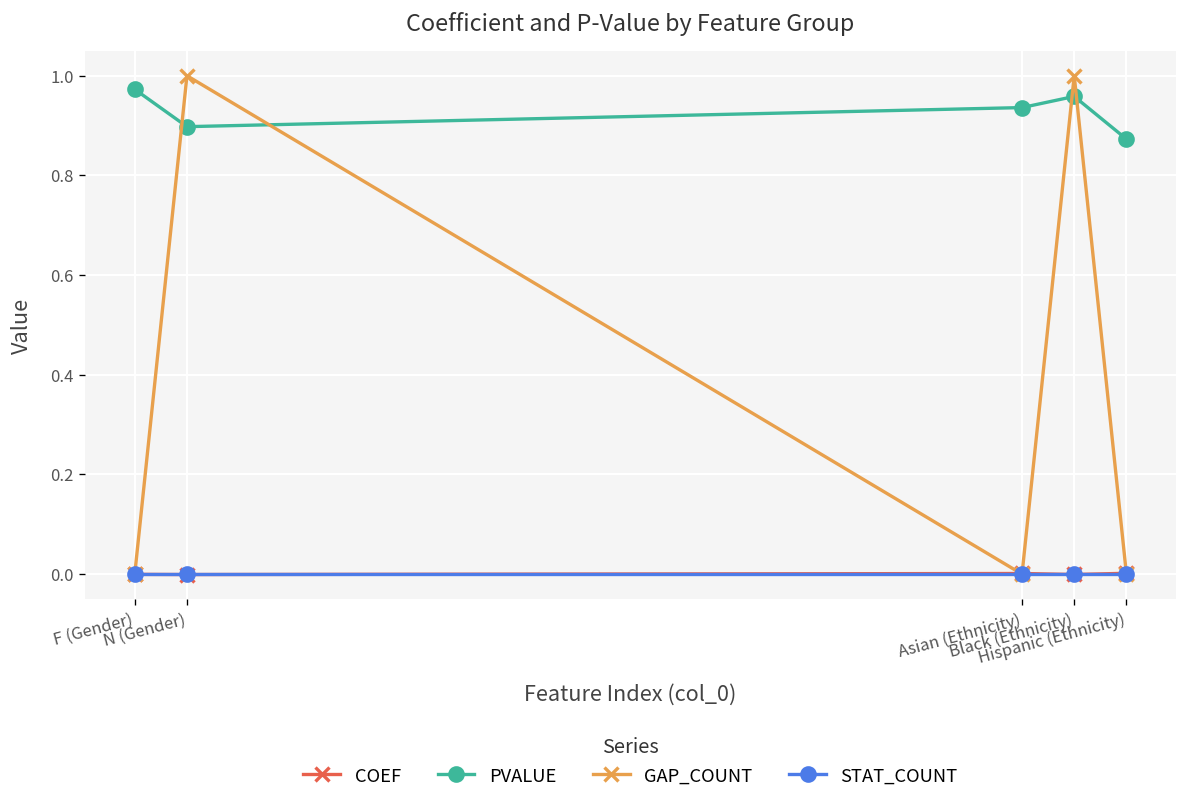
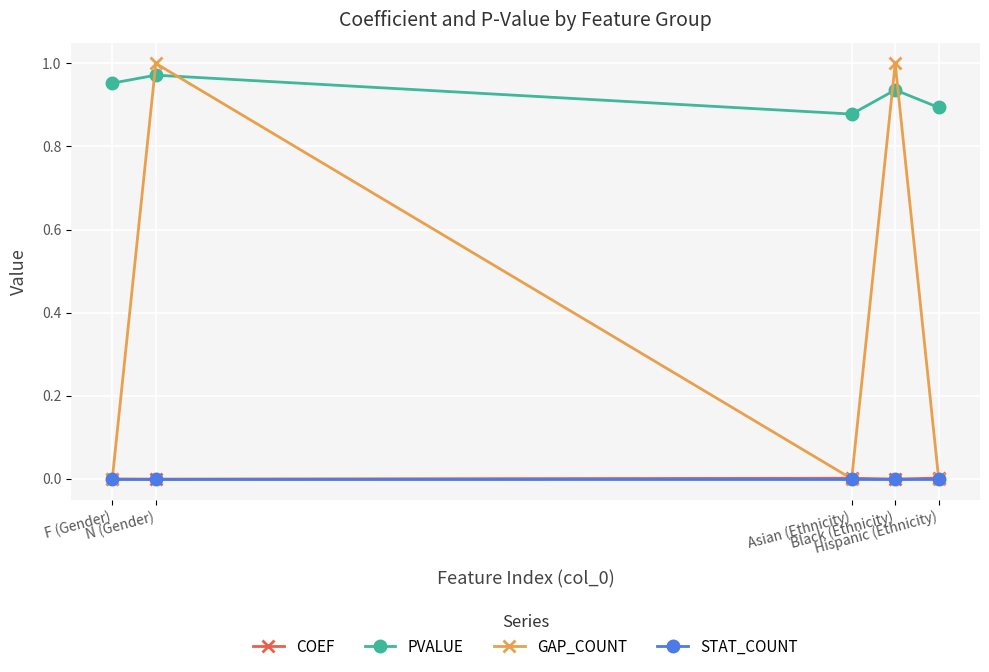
PVALUE, F (Gender): 0.97 -> 0.95
PVALUE, N (Gender): 0.90 -> 0.97
PVALUE, Asian (Ethnicity): 0.94 -> 0.88
PVALUE, Black (Ethnicity): 0.96 -> 0.94
PVALUE, Hispanic (Ethnicity): 0.87 -> 0.89
